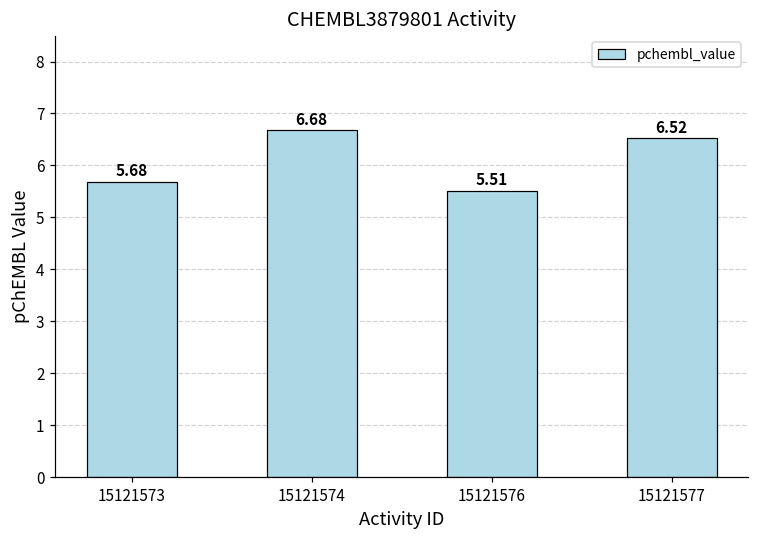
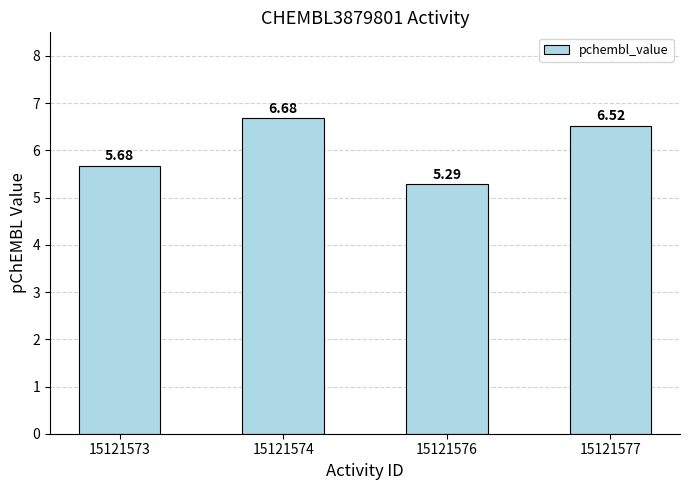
15121576: 5.51 -> 5.29
